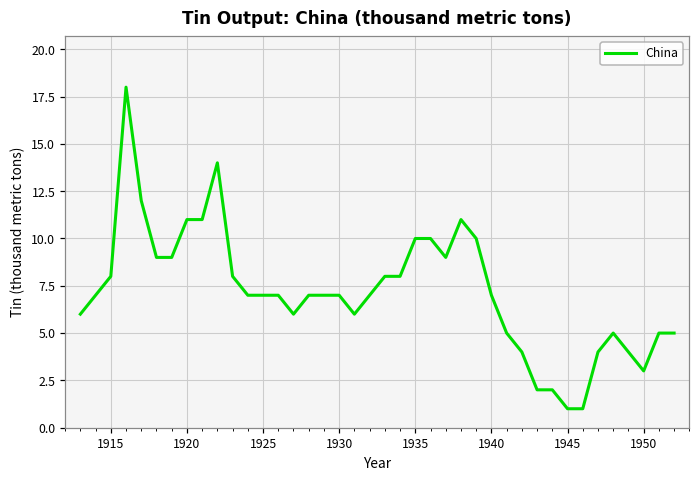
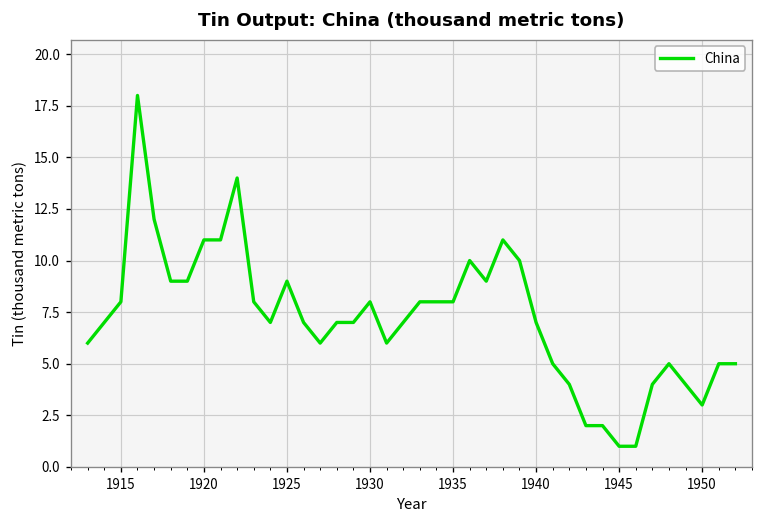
1925: 7 -> 9
1930: 7 -> 8
1935: 10 -> 8
